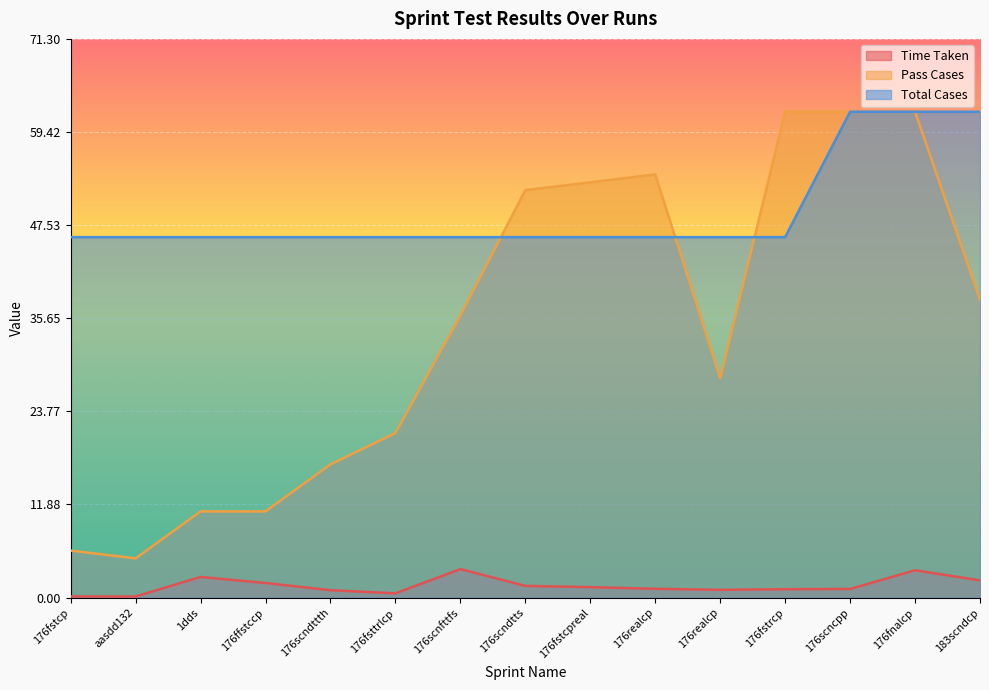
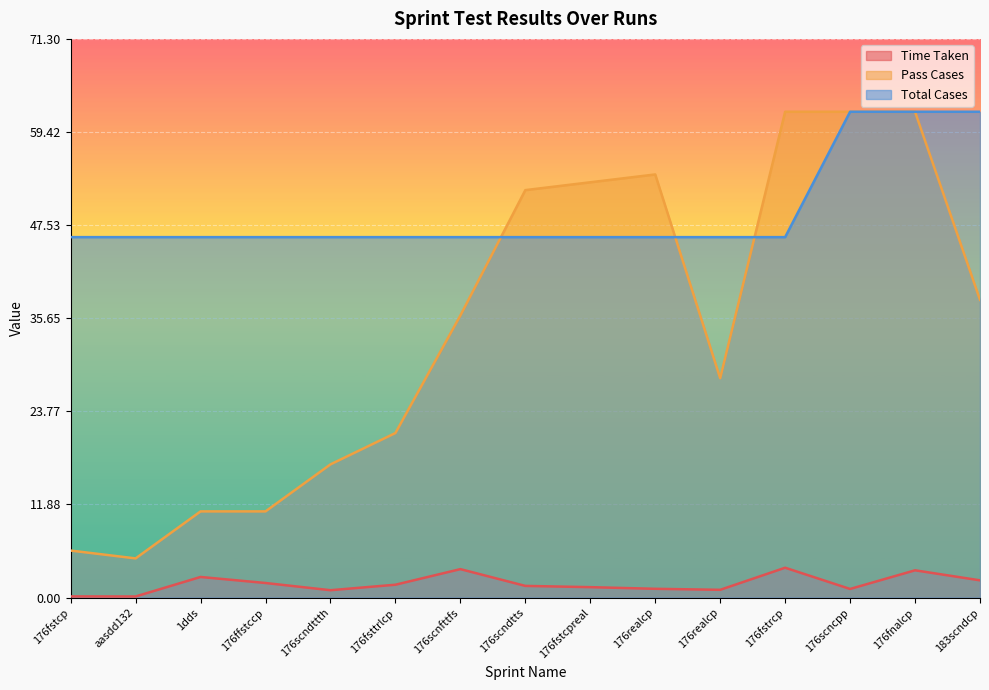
Time Taken, 176fsttrlcp: 1 -> 2
Time Taken, 176fstrcp: 1 -> 4
